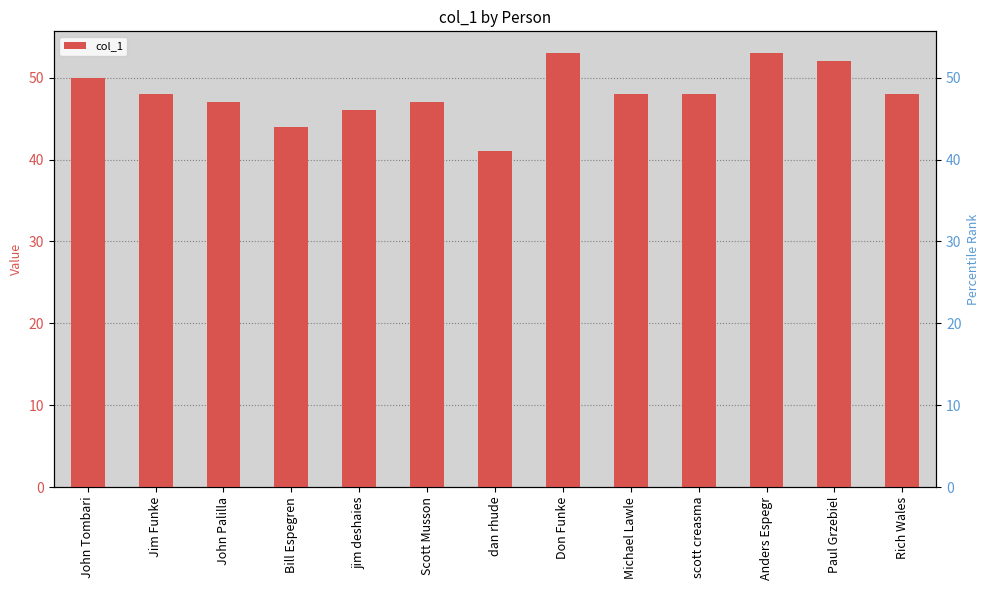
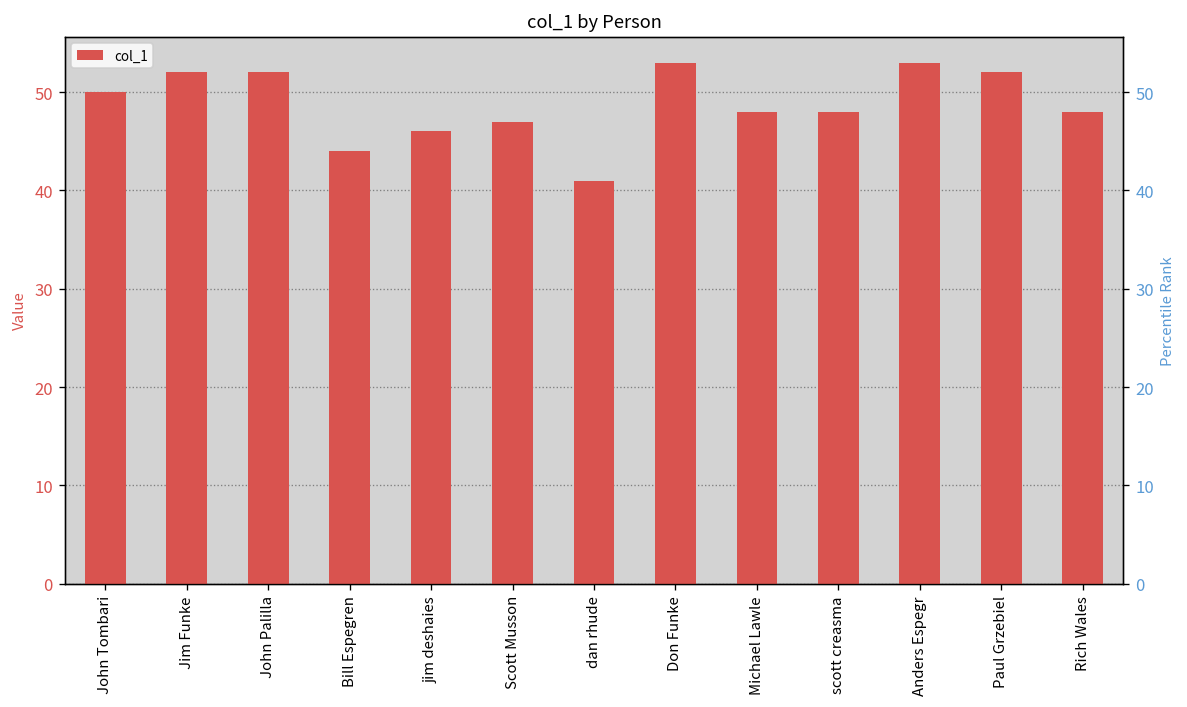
Jim Funke: 48 -> 52
John Palilla: 47 -> 52
